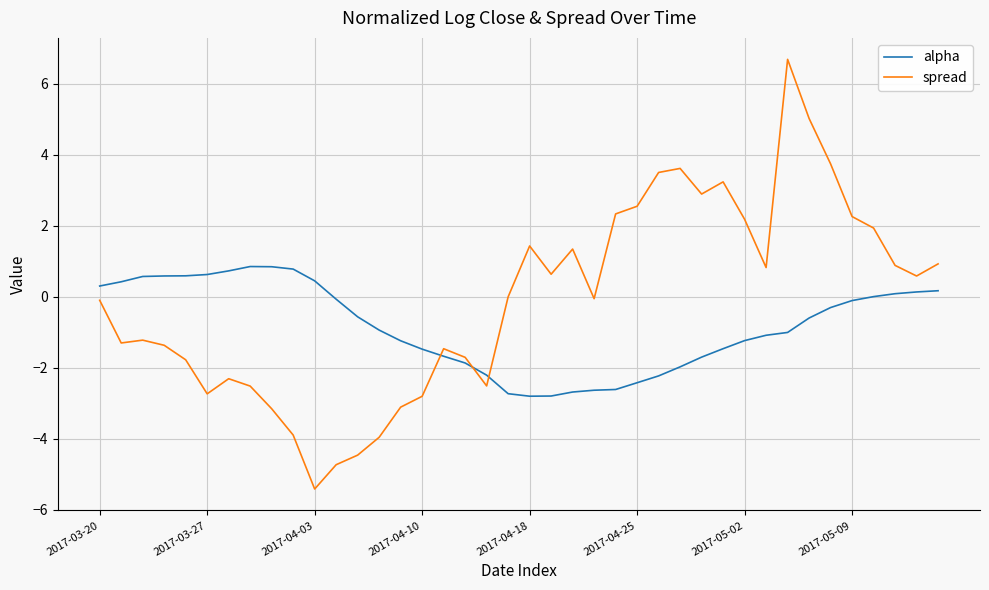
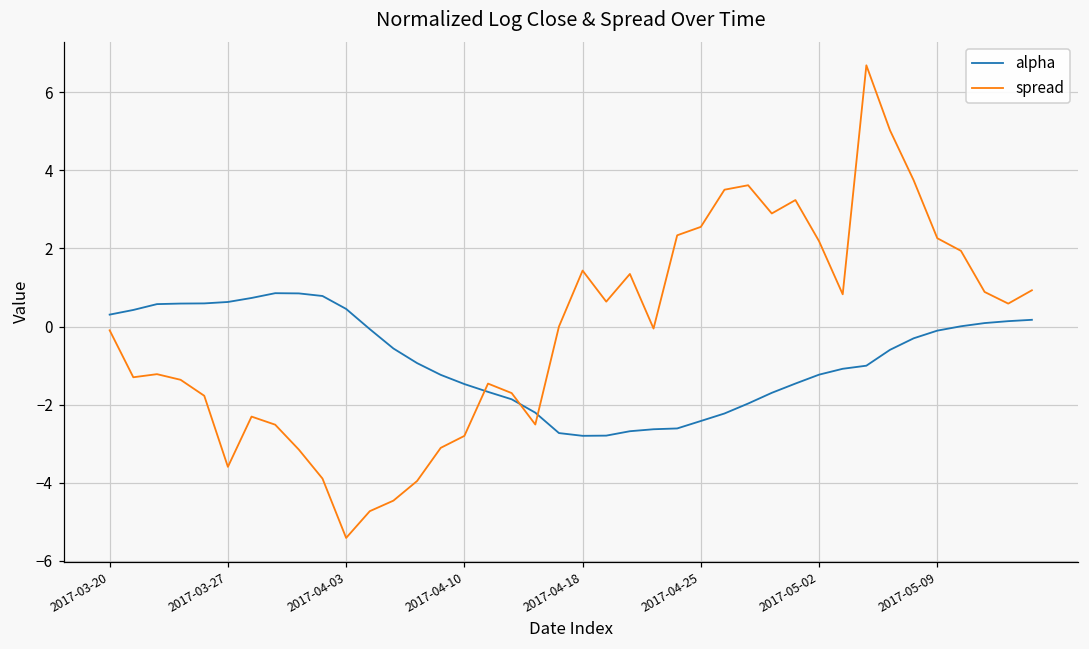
spread, 2017-03-27: -2.7 -> -3.6
